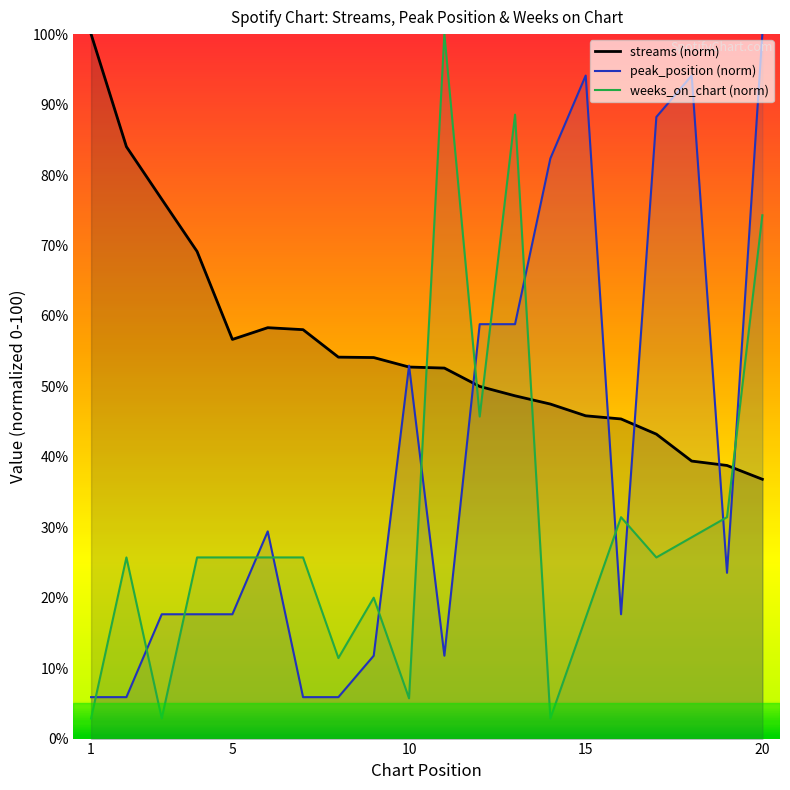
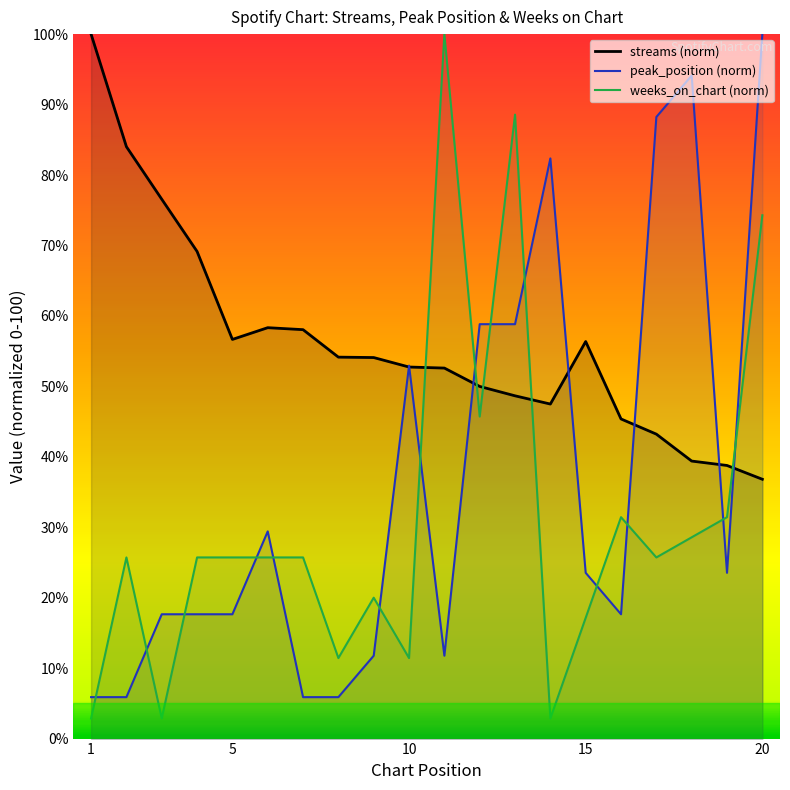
weeks_on_chart (norm), 10: 6% -> 11%
streams (norm), 15: 46% -> 56%
peak_position (norm), 15: 94% -> 24%
